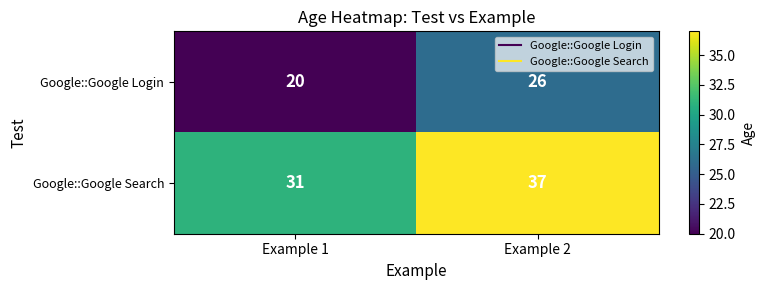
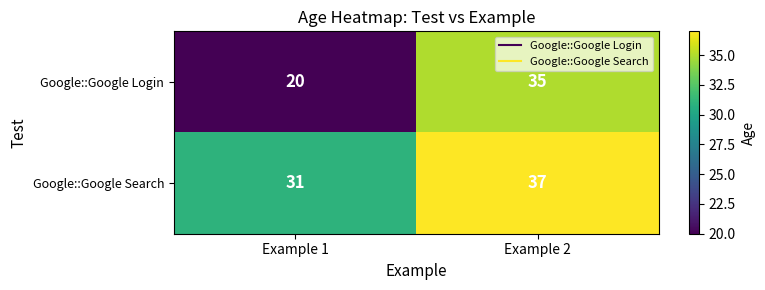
Google::Google Login, Example 2: 26 -> 35
